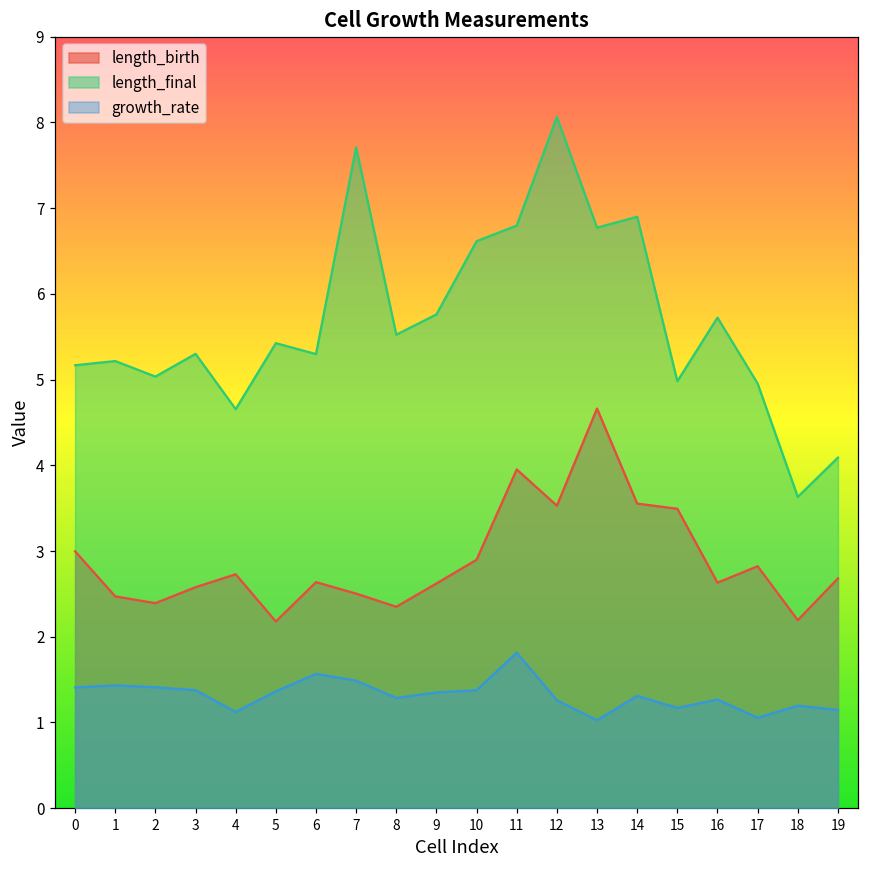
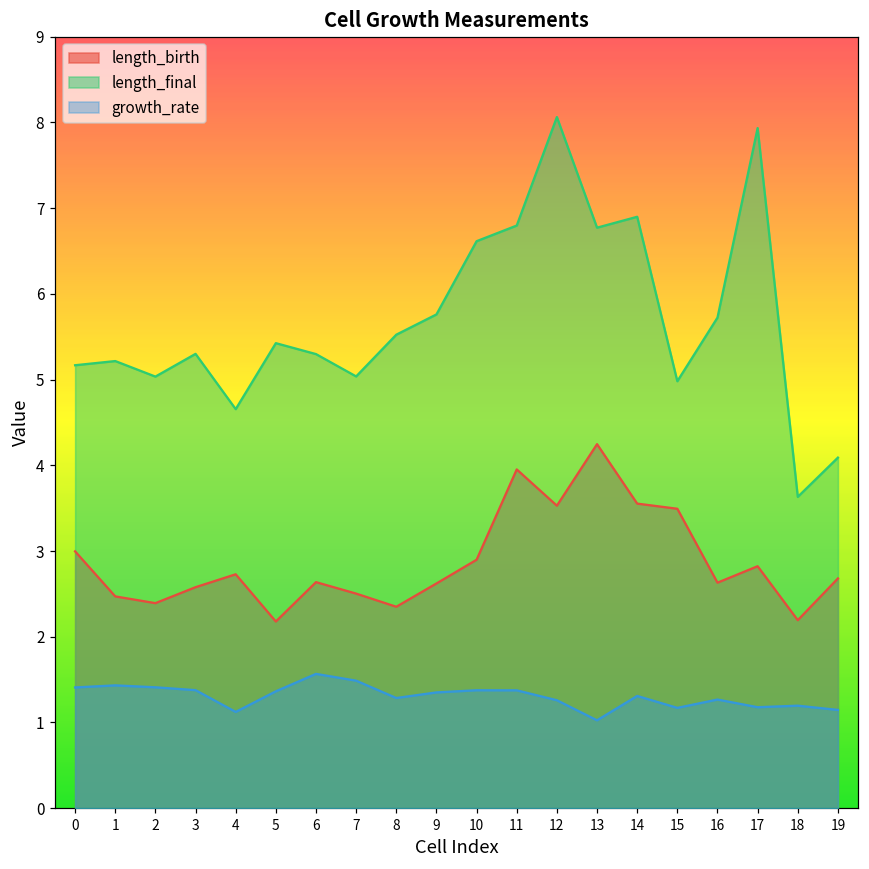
length_final, 7: 7.7 -> 5.0
growth_rate, 11: 1.8 -> 1.4
length_birth, 13: 4.7 -> 4.2
length_final, 17: 5.0 -> 7.9
growth_rate, 17: 1.1 -> 1.2
